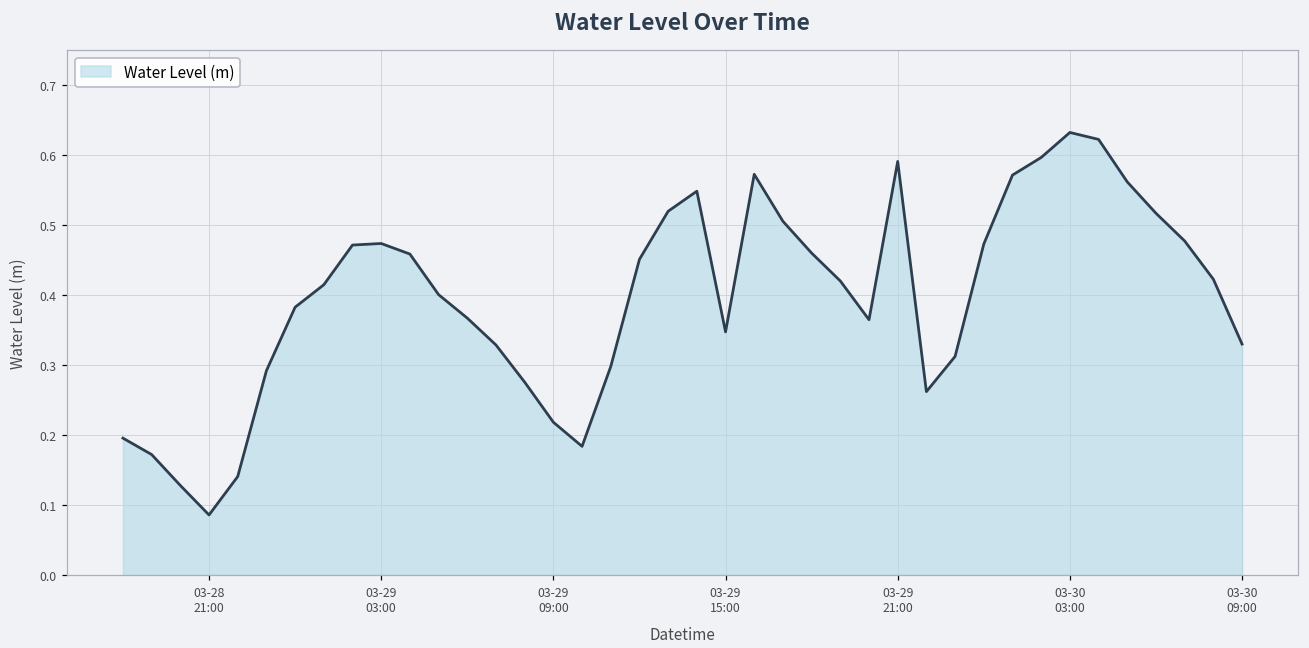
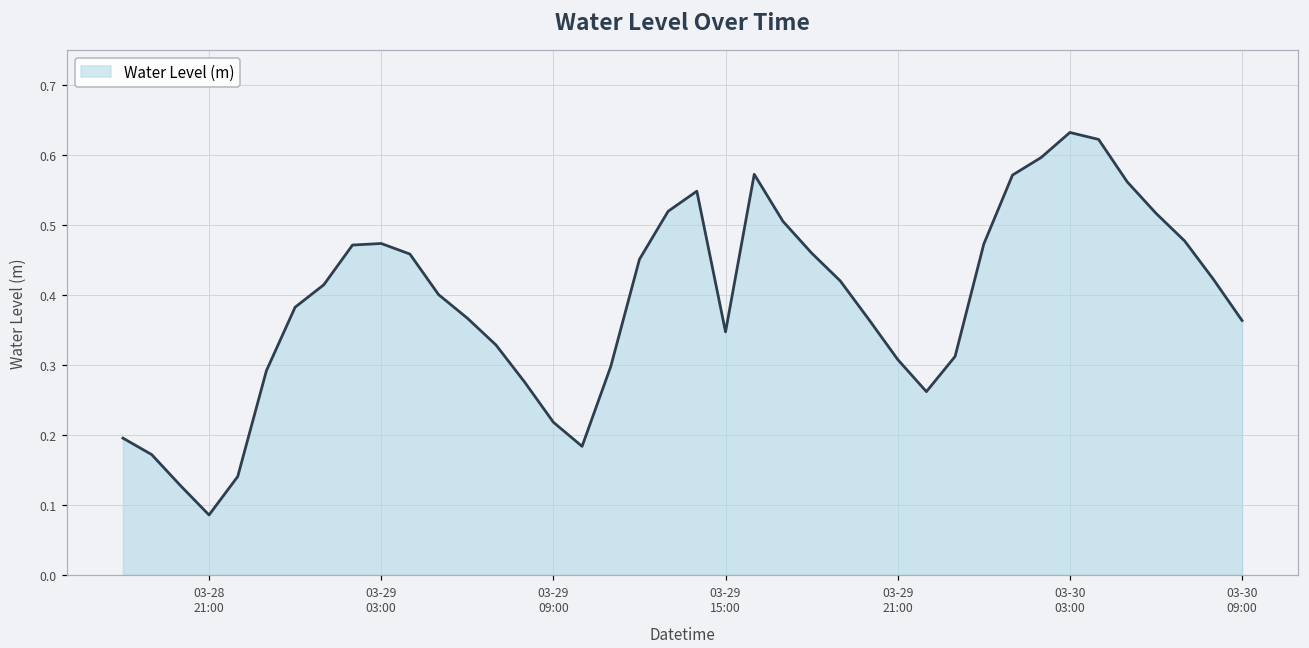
03-29 21:00: 0.59 -> 0.31
03-30 09:00: 0.33 -> 0.36
